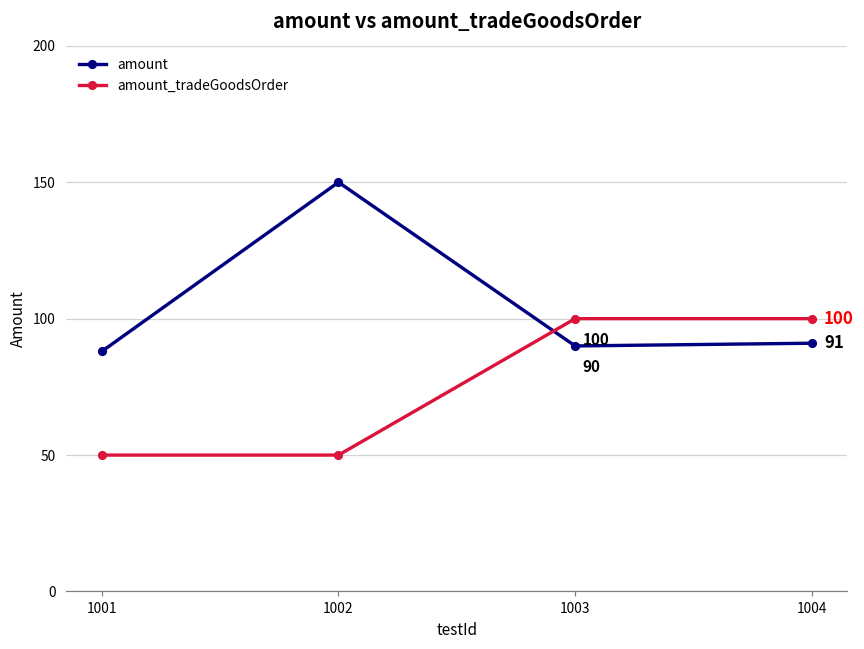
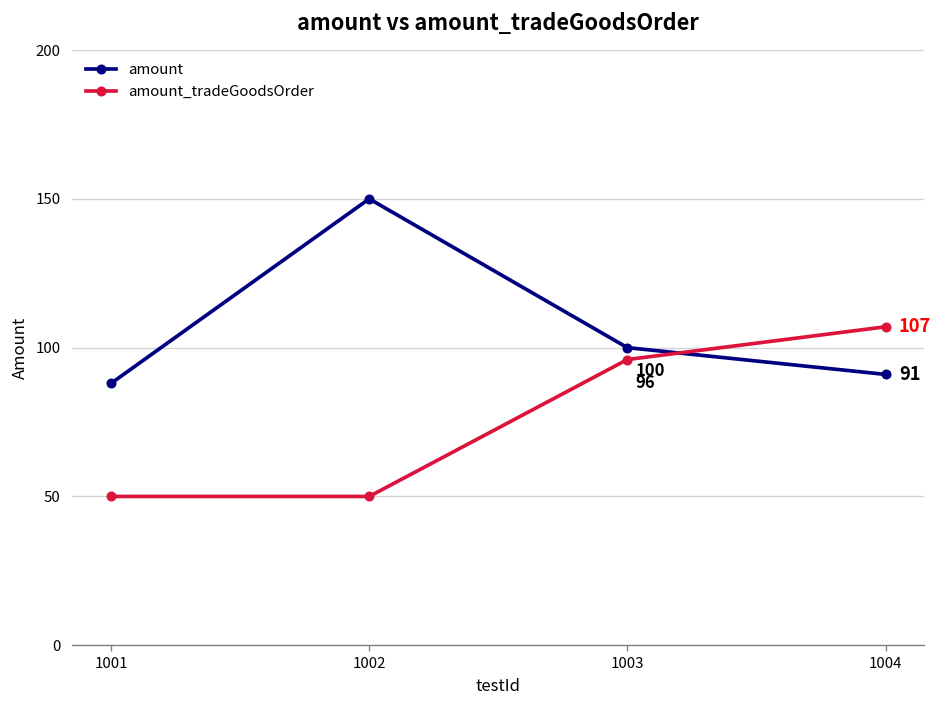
amount, 1003: 90 -> 100
amount_tradeGoodsOrder, 1003: 100 -> 96
amount_tradeGoodsOrder, 1004: 100 -> 107
